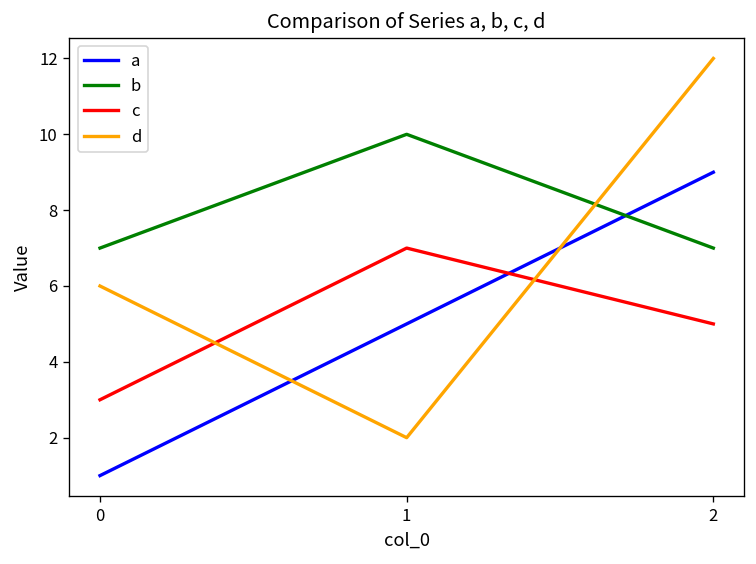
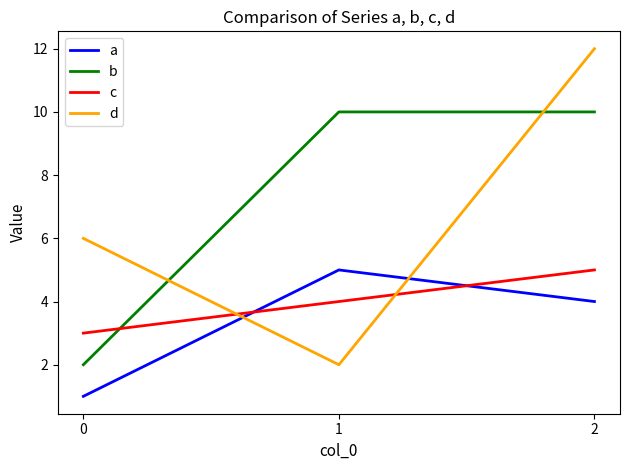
b, 0: 7 -> 2
c, 1: 7 -> 4
a, 2: 9 -> 4
b, 2: 7 -> 10
